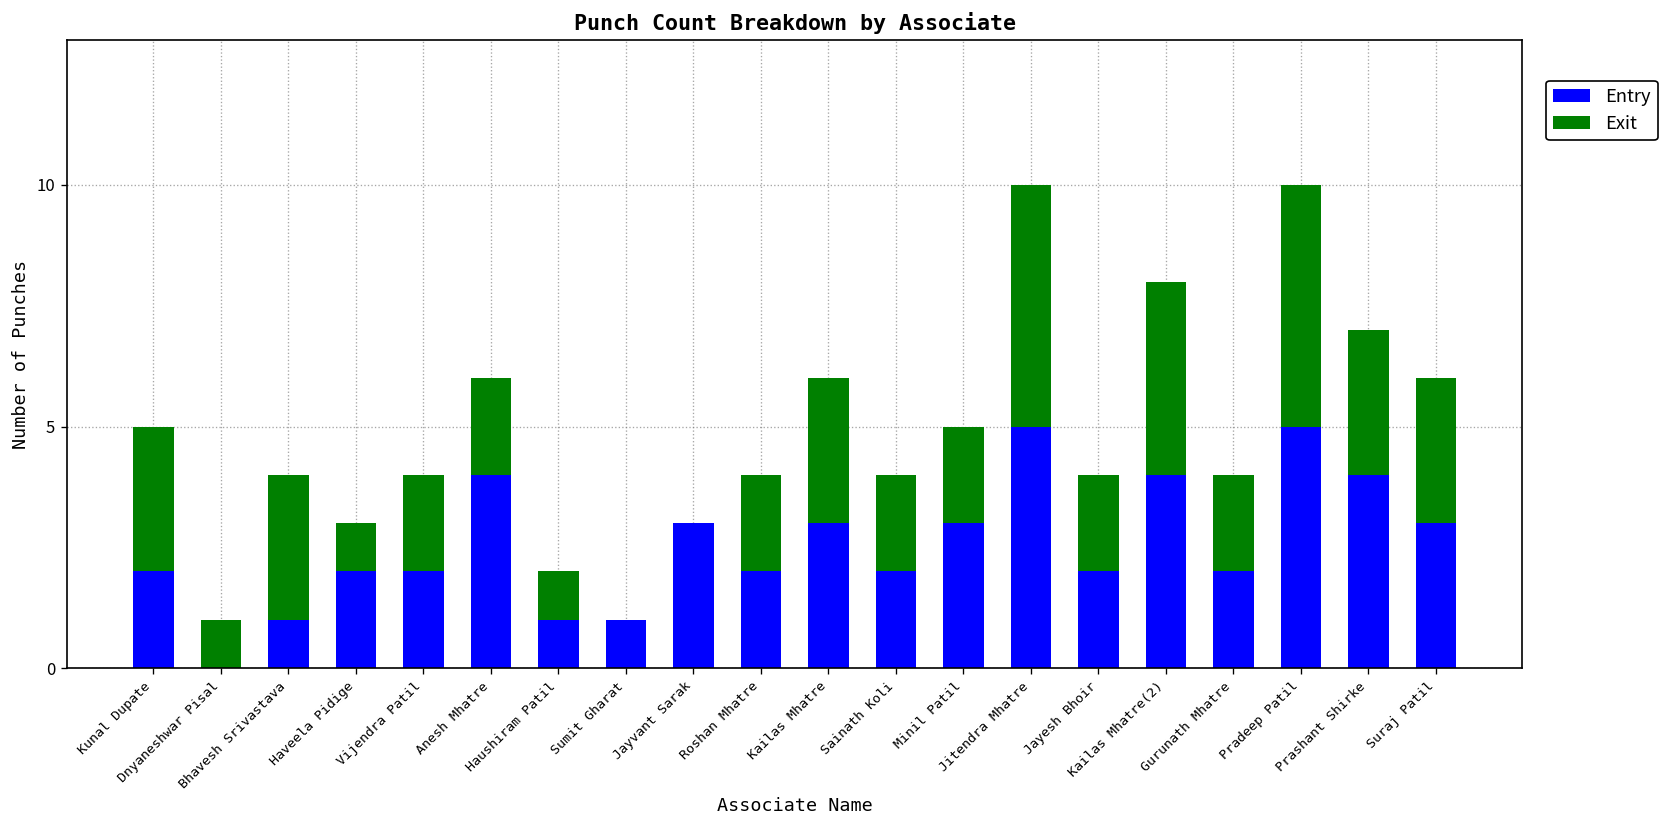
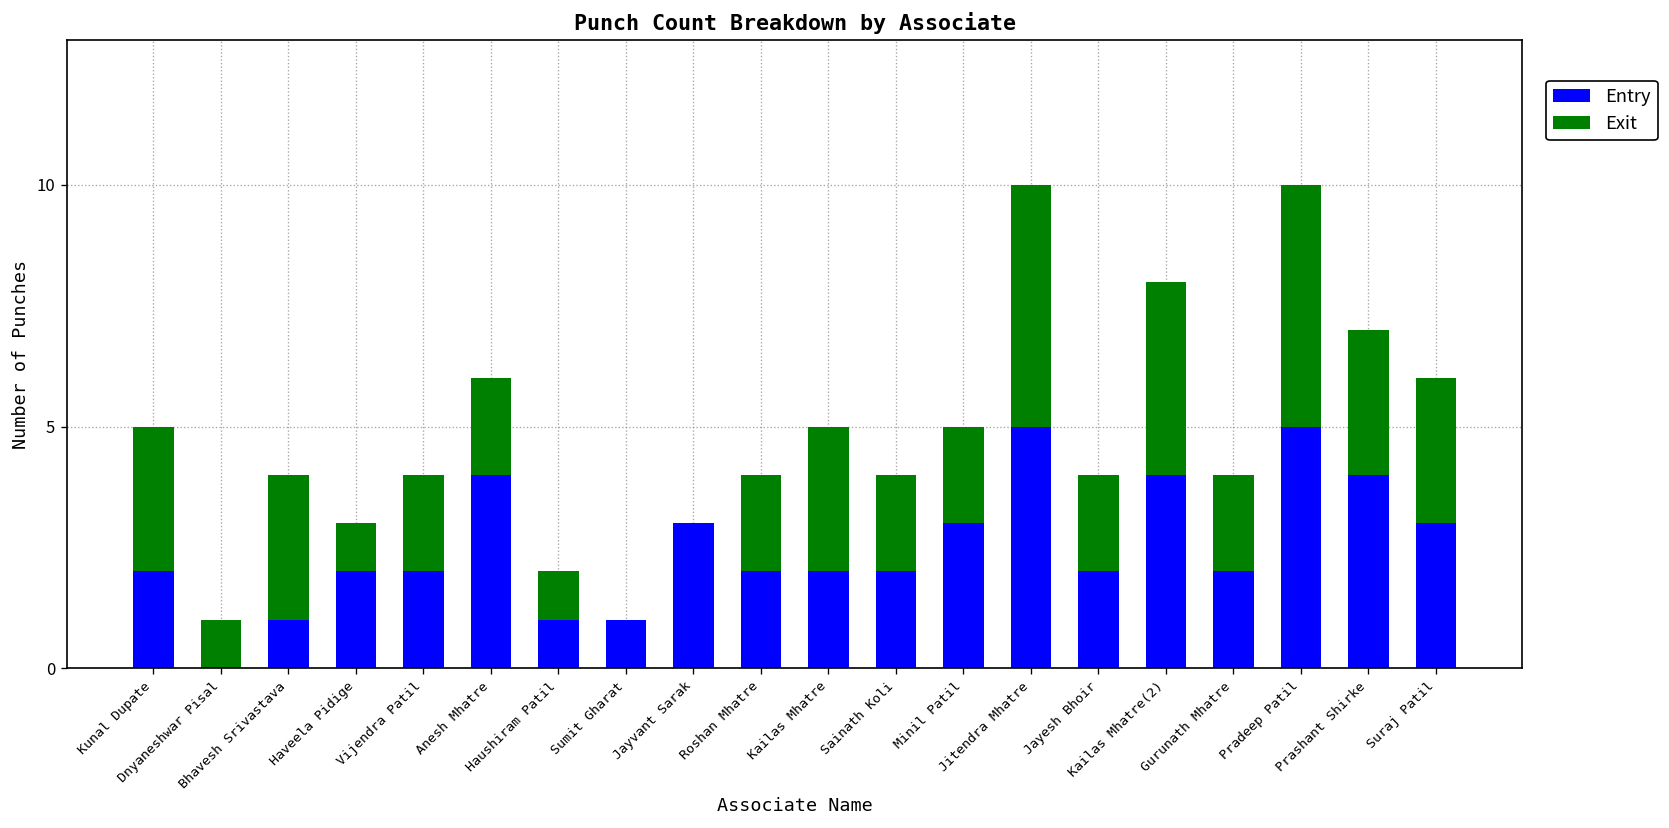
Entry, Kailas Mhatre: 3 -> 2
